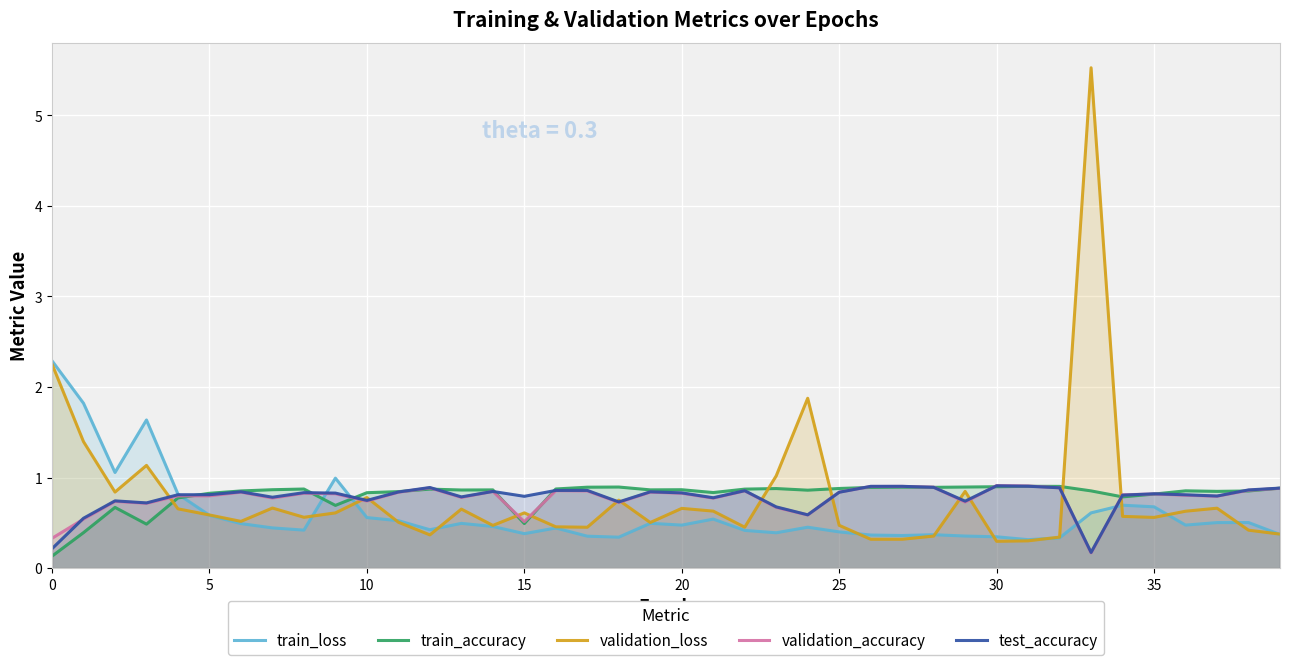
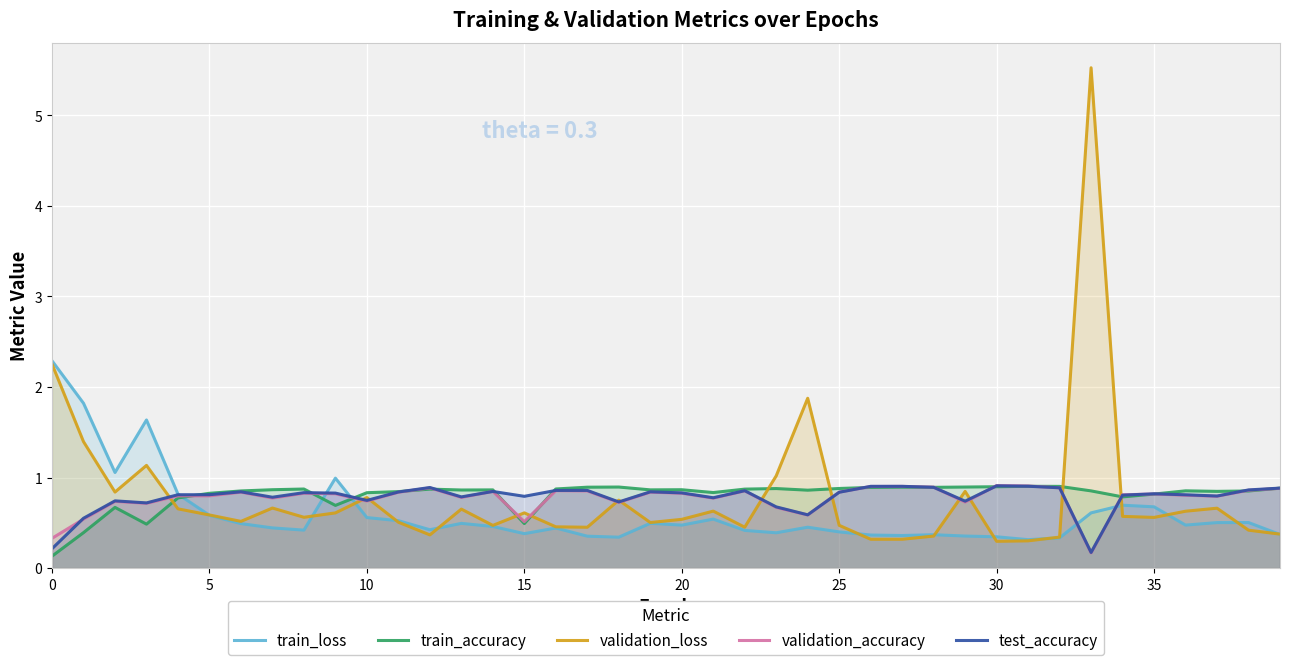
validation_loss, 20: 0.7 -> 0.5
